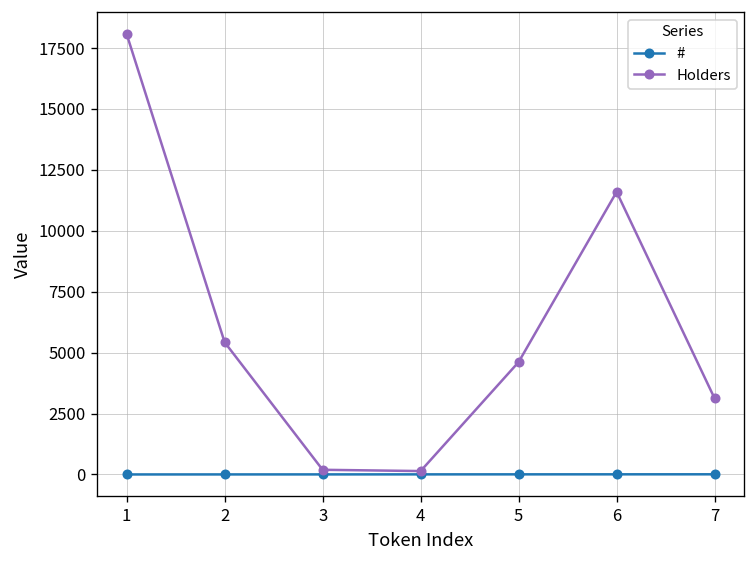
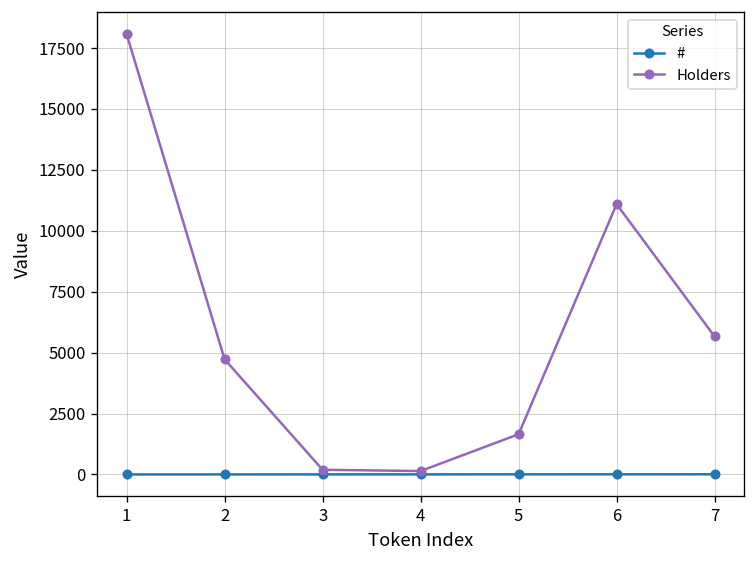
Holders, 2: 5400 -> 4700
Holders, 5: 4600 -> 1700
Holders, 6: 11600 -> 11100
Holders, 7: 3100 -> 5700
